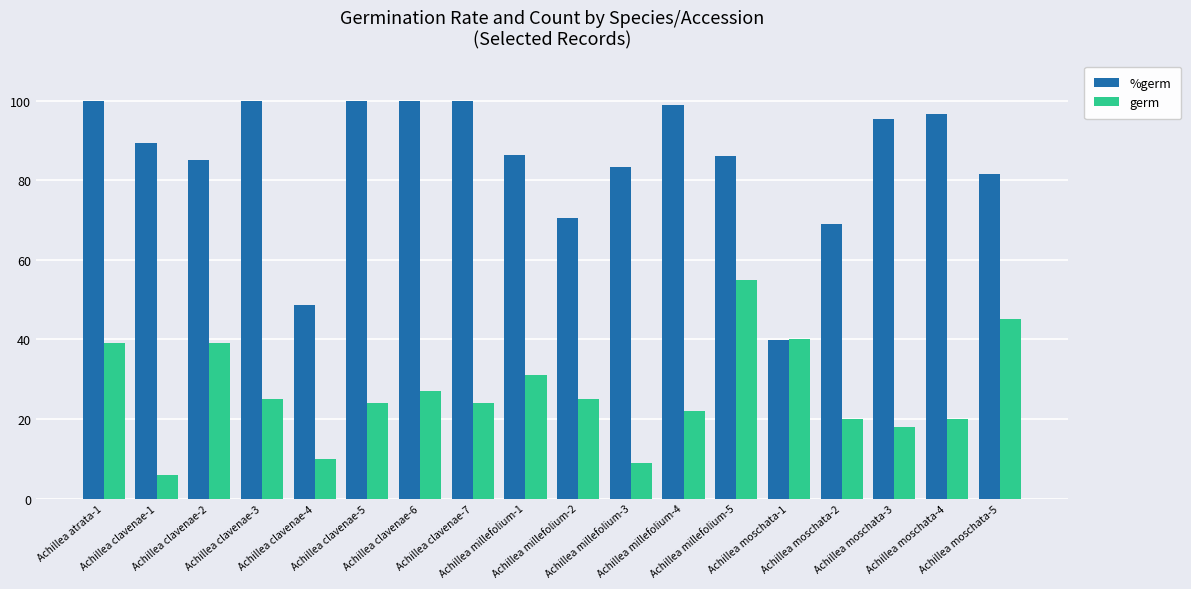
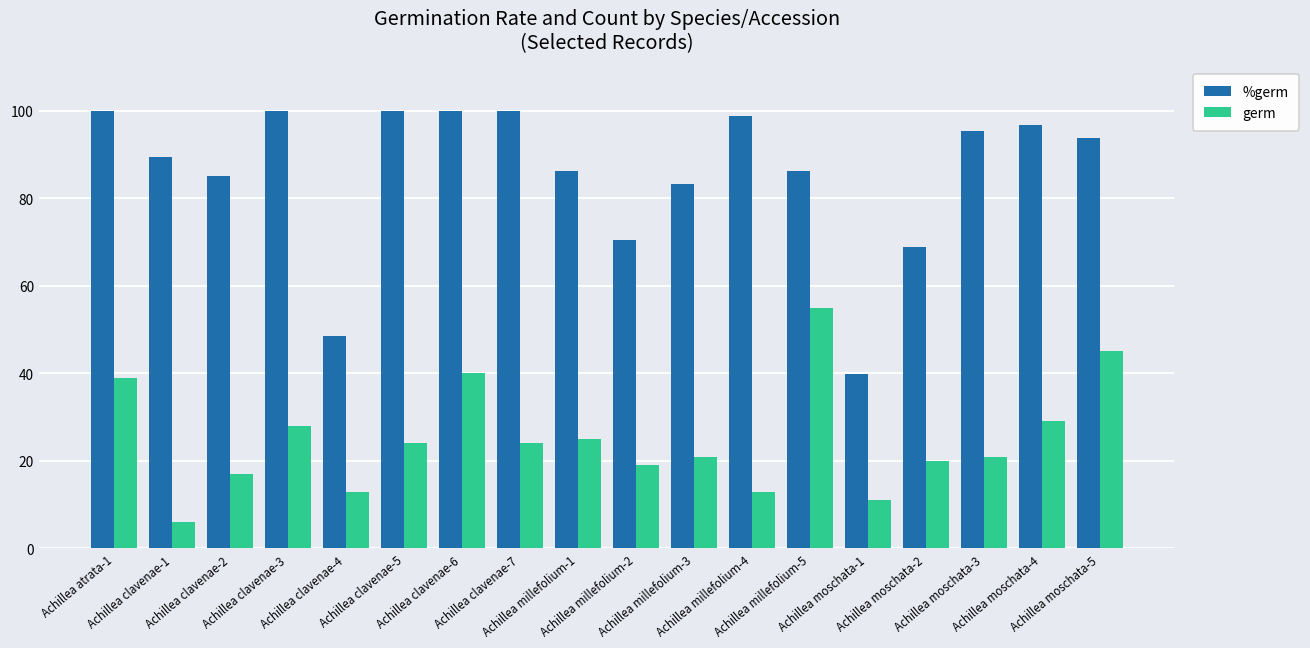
germ, Achillea clavenae-2: 39 -> 17
germ, Achillea clavenae-3: 25 -> 28
germ, Achillea clavenae-4: 10 -> 13
germ, Achillea clavenae-6: 27 -> 40
germ, Achillea millefolium-1: 31 -> 25
germ, Achillea millefolium-2: 25 -> 19
germ, Achillea millefolium-3: 9 -> 21
germ, Achillea millefolium-4: 22 -> 13
germ, Achillea moschata-1: 40 -> 11
germ, Achillea moschata-3: 18 -> 21
germ, Achillea moschata-4: 20 -> 29
%germ, Achillea moschata-5: 82 -> 94
